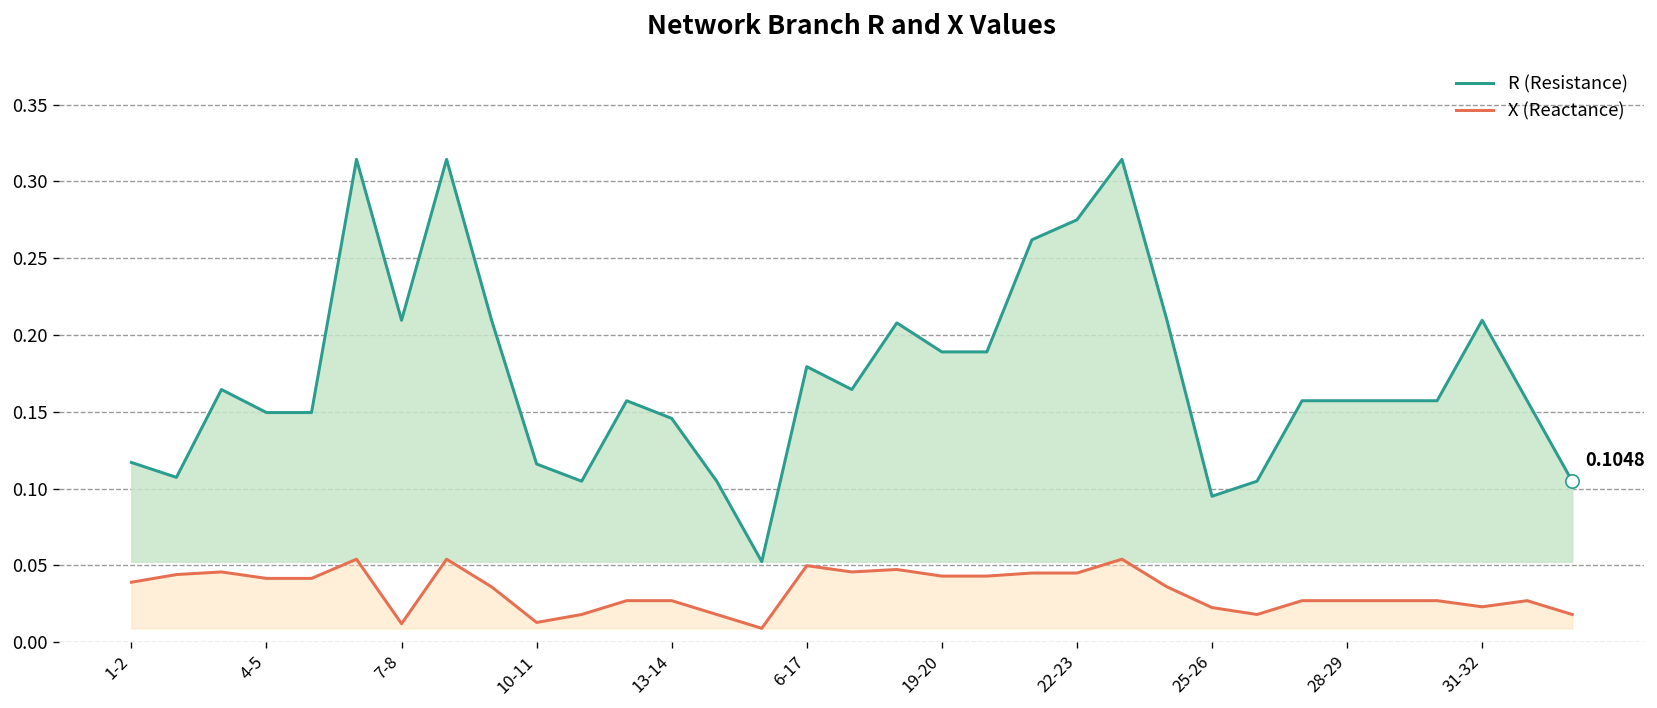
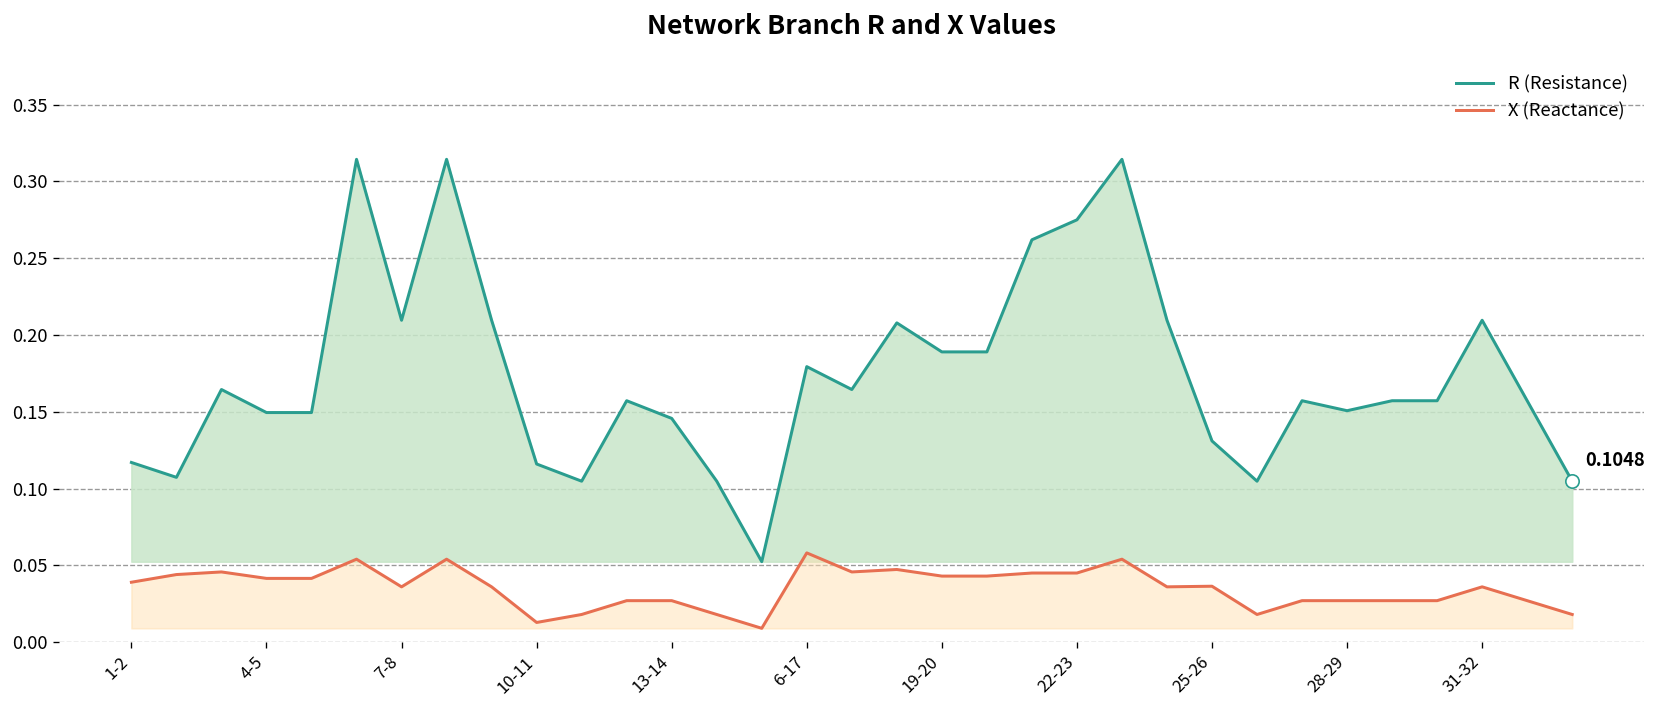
X (Reactance), 7-8: 0.012 -> 0.036
X (Reactance), 6-17: 0.050 -> 0.058
R (Resistance), 25-26: 0.095 -> 0.131
X (Reactance), 25-26: 0.023 -> 0.036
R (Resistance), 28-29: 0.157 -> 0.151
X (Reactance), 31-32: 0.023 -> 0.036
